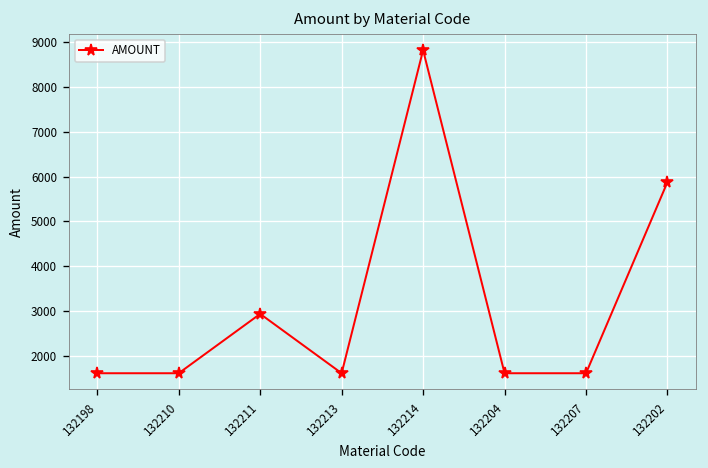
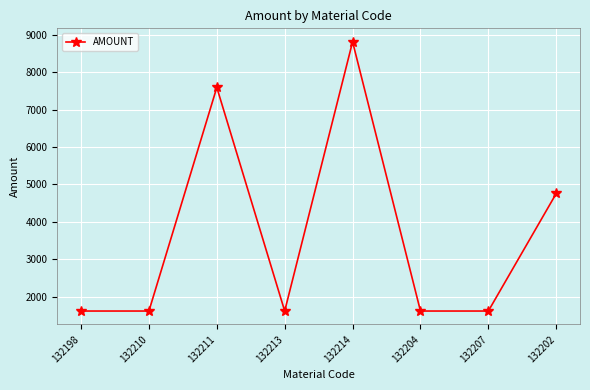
132211: 2900 -> 7600
132202: 5900 -> 4800
